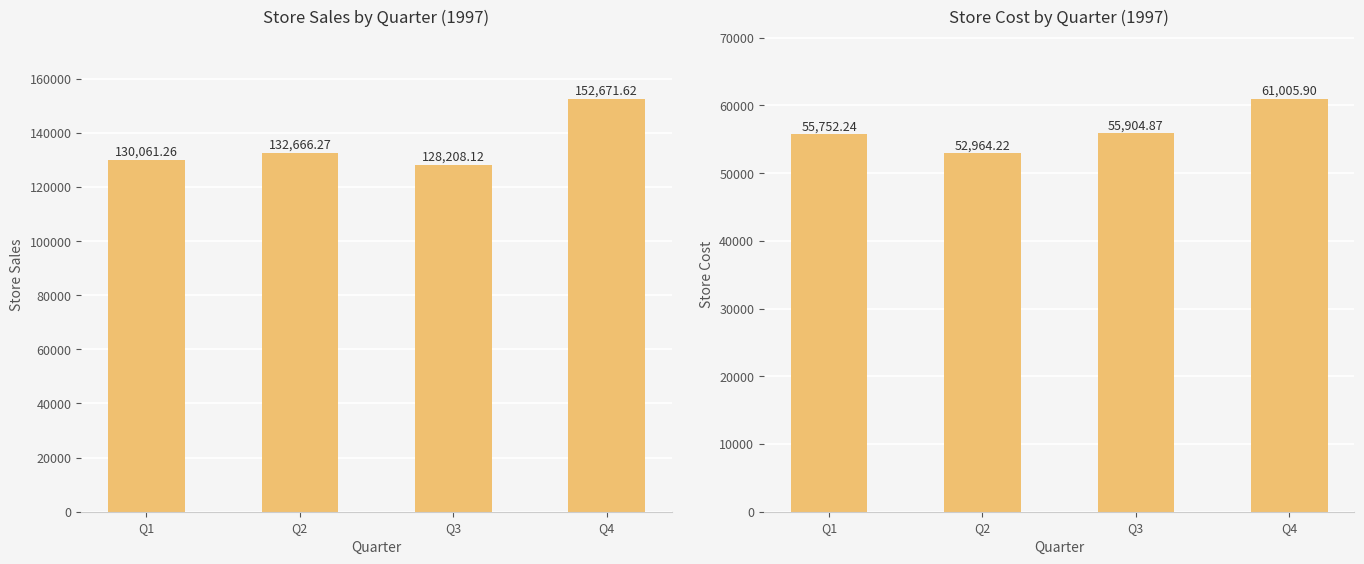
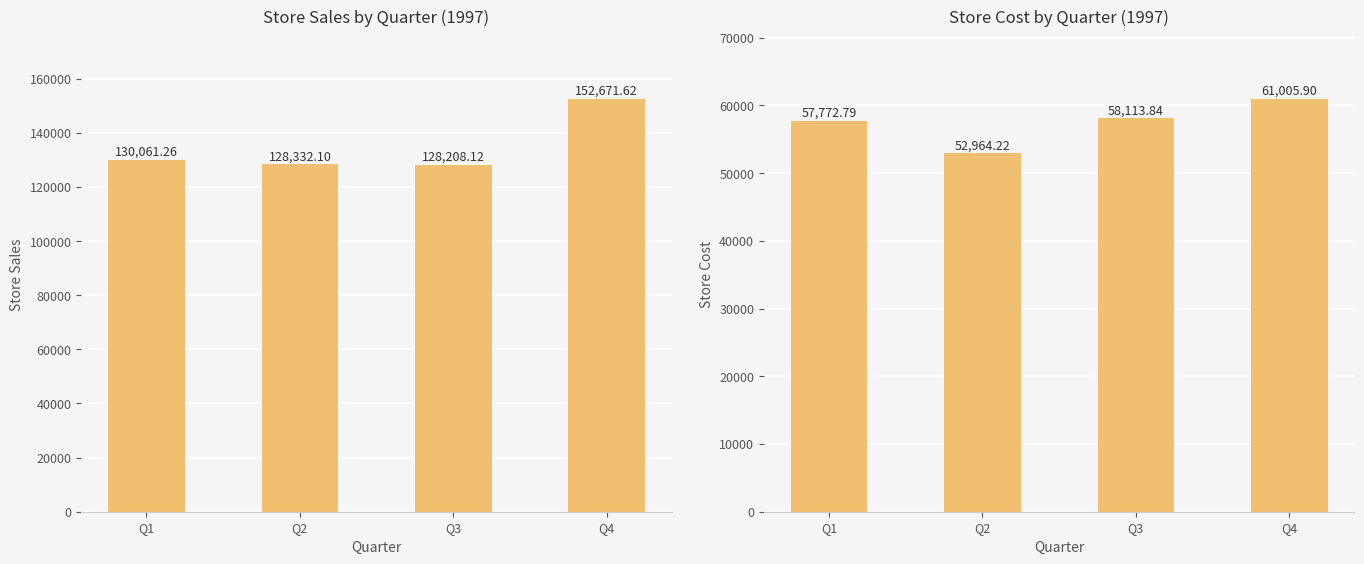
Store Sales by Quarter (1997), Q2: 132,666.27 -> 128,332.10
Store Cost by Quarter (1997), Q1: 55,752.24 -> 57,772.79
Store Cost by Quarter (1997), Q3: 55,904.87 -> 58,113.84
